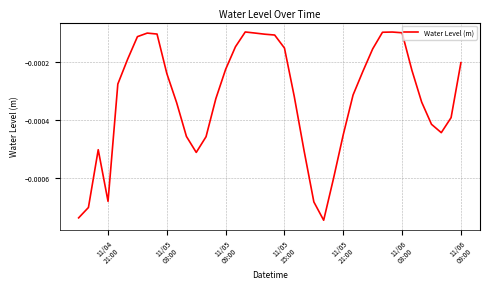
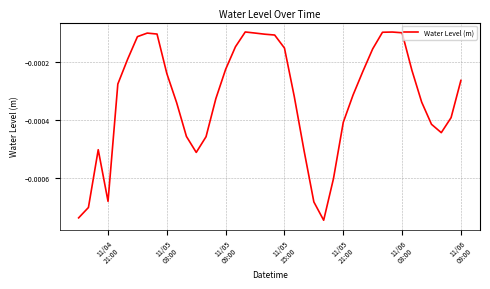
11/05 21:00: -0.00045 -> -0.00041
11/06 09:00: -0.00020 -> -0.00026
